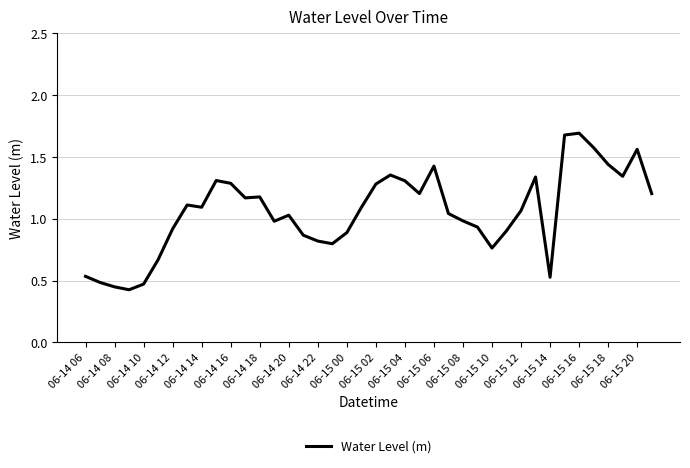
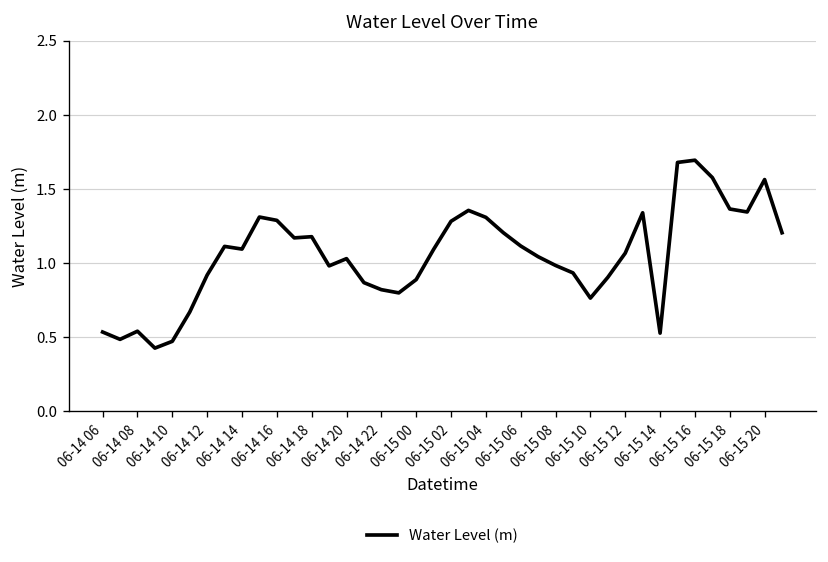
06-14 08: 0.45 -> 0.54
06-15 06: 1.43 -> 1.11
06-15 18: 1.44 -> 1.36
